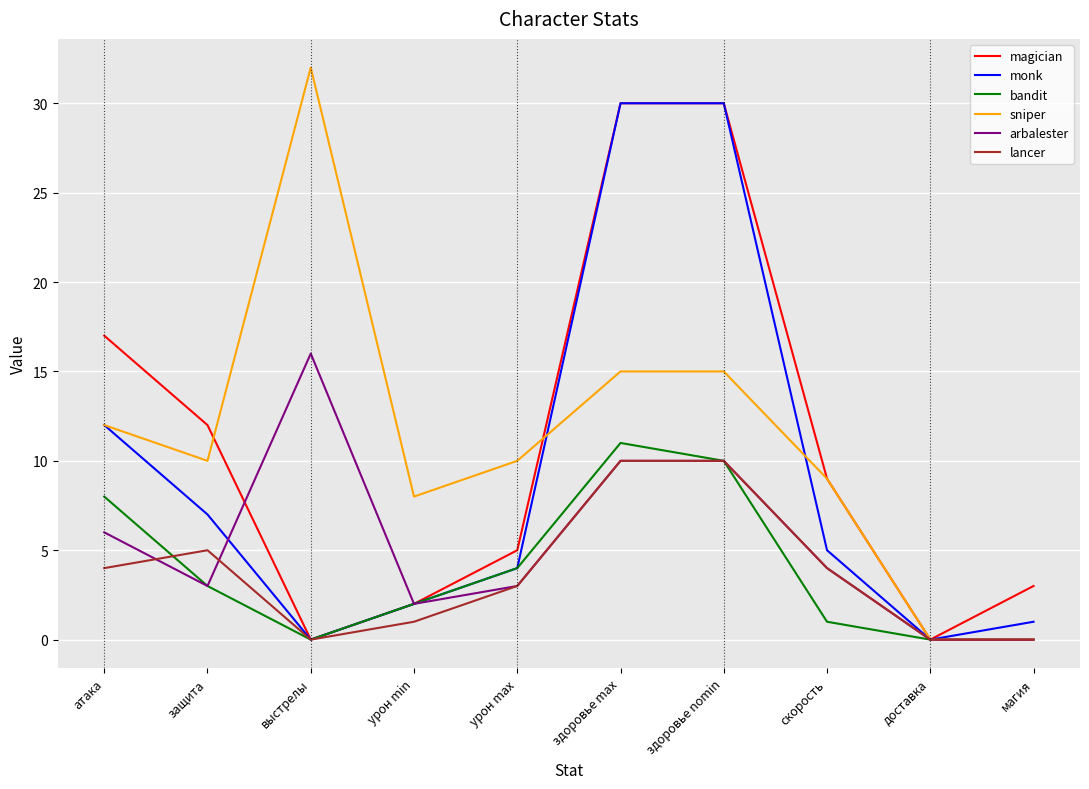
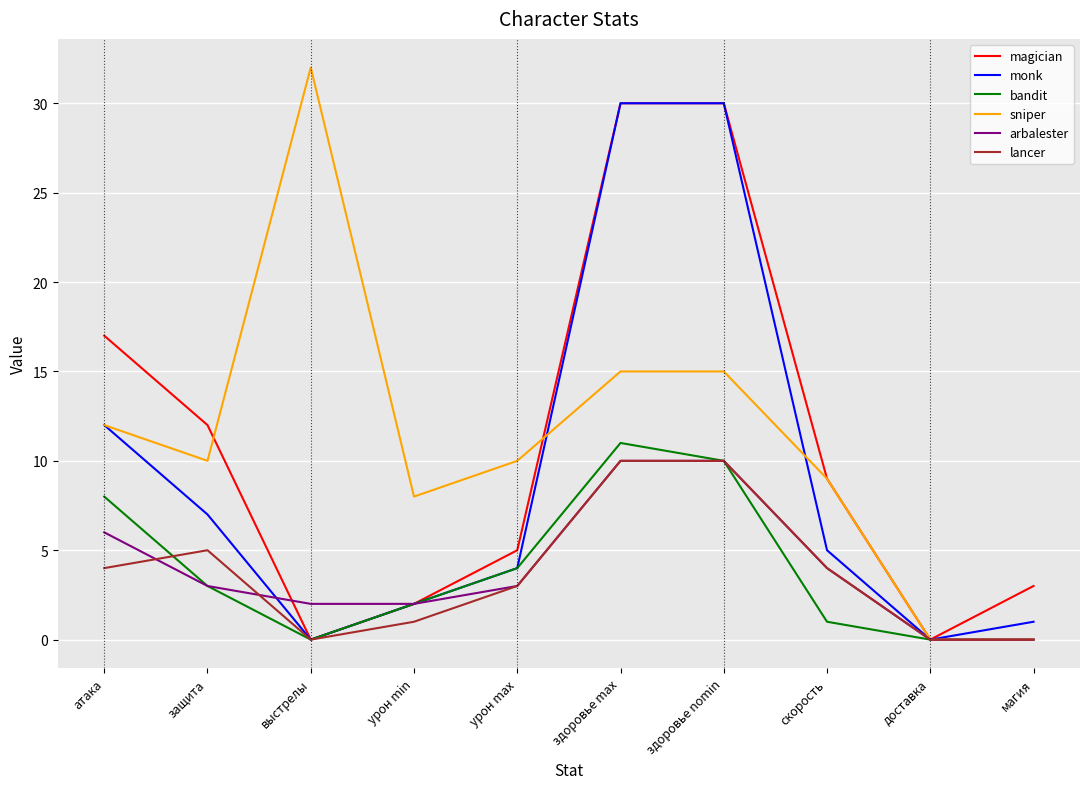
arbalester, выстрелы: 16 -> 2
